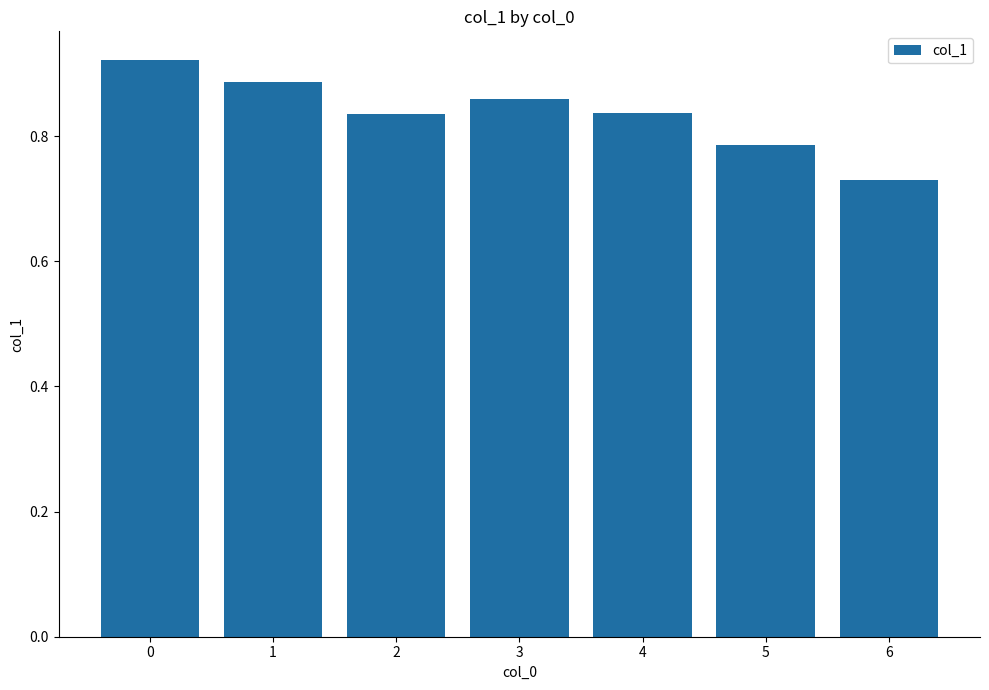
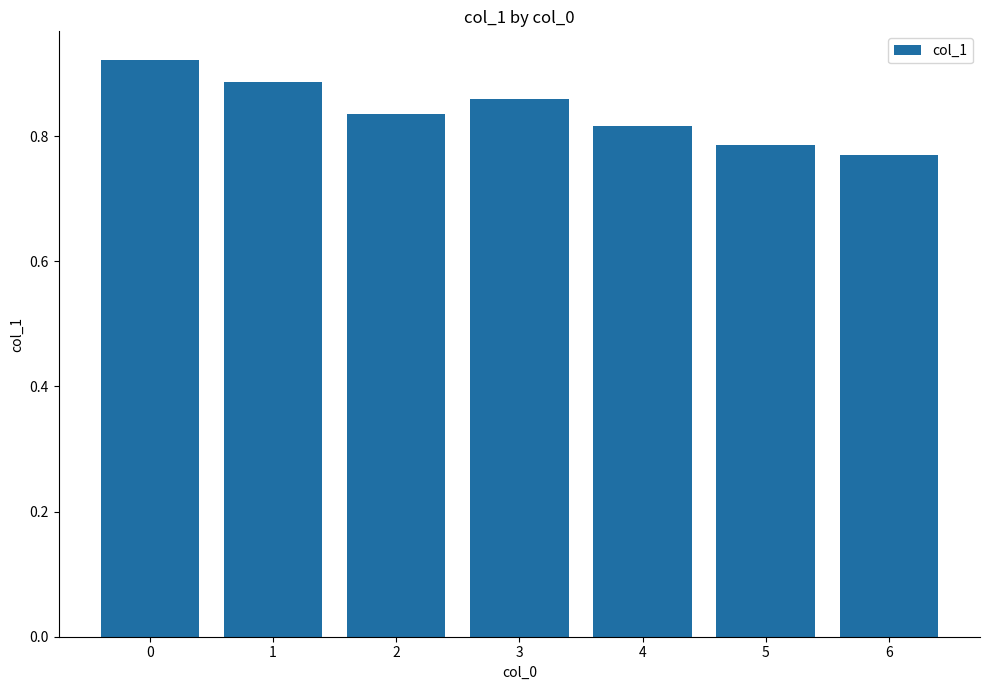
4: 0.84 -> 0.82
6: 0.73 -> 0.77
